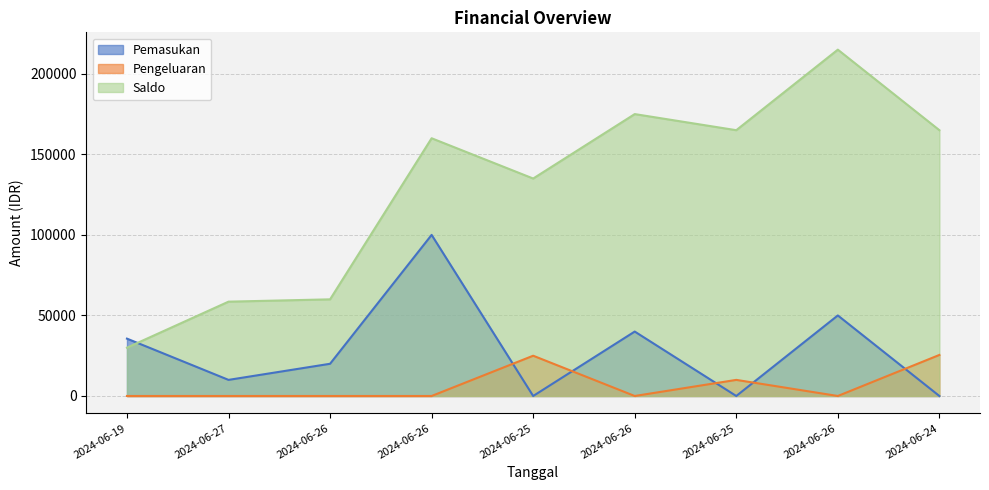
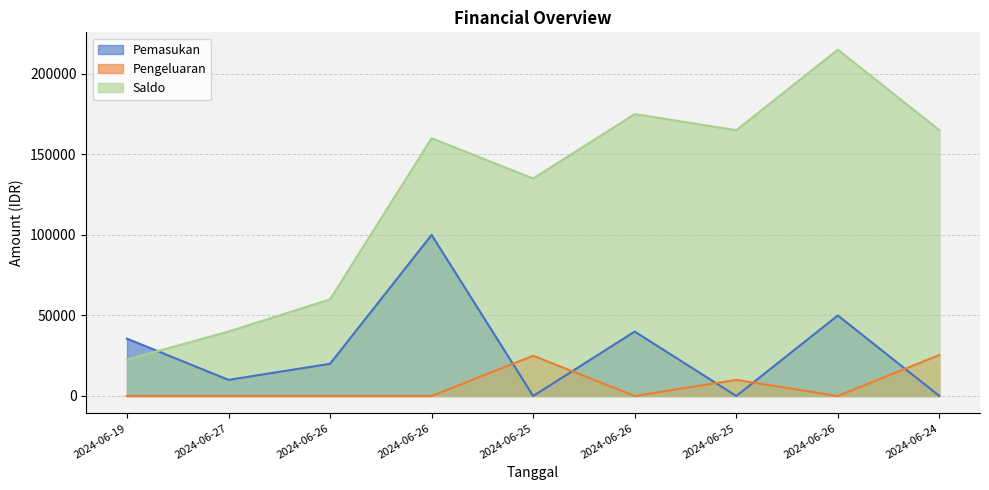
Saldo, 2024-06-19: 30000 -> 23000
Saldo, 2024-06-27: 59000 -> 40000
